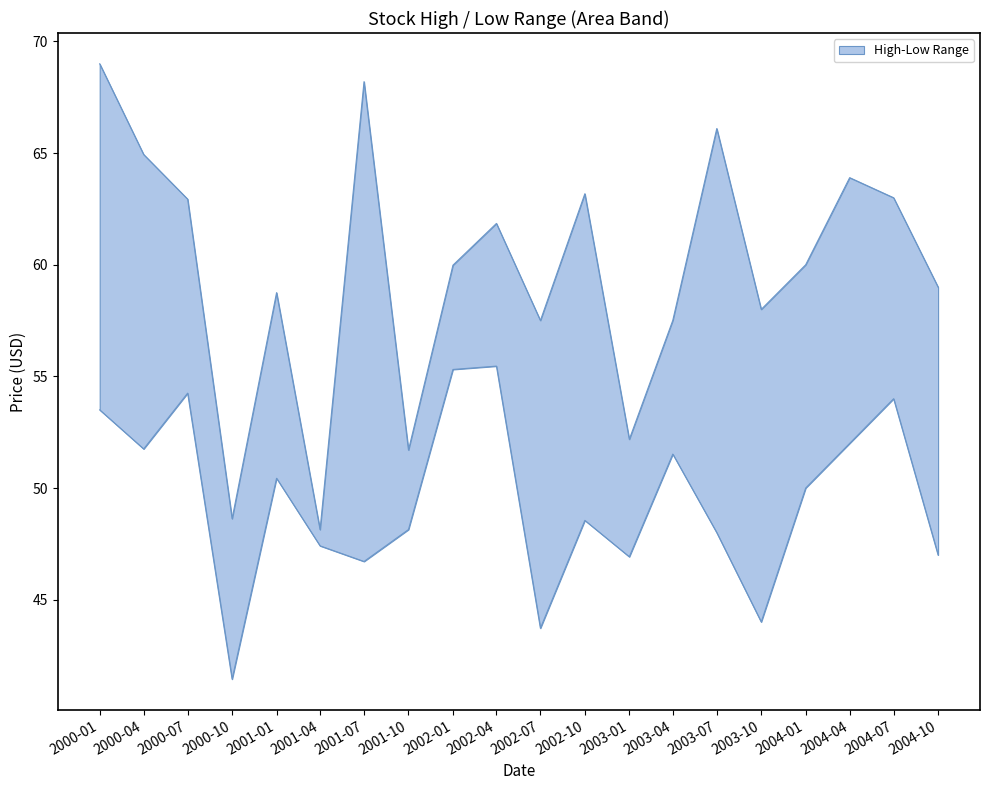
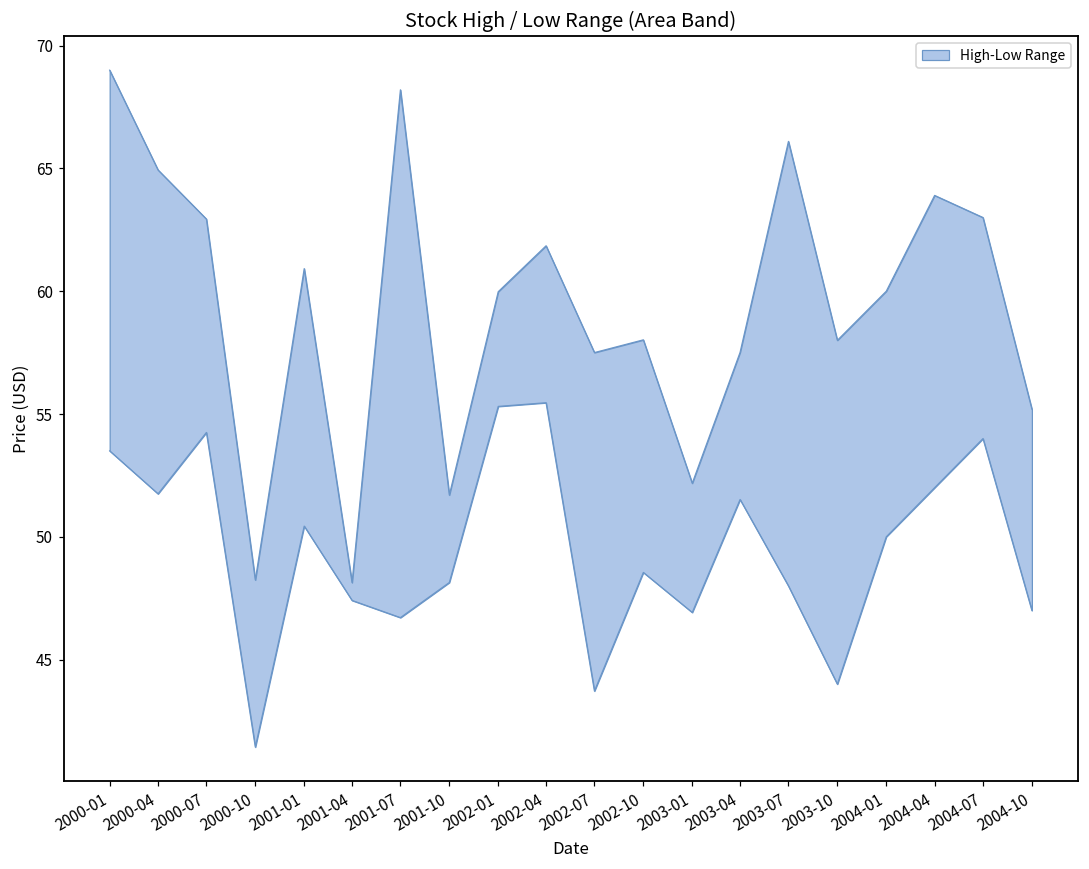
High-Low Range, 2000-10: 48.6 -> 48.2
High-Low Range, 2001-01: 58.8 -> 60.9
High-Low Range, 2002-10: 63.2 -> 58.0
High-Low Range, 2004-10: 59.0 -> 55.2
